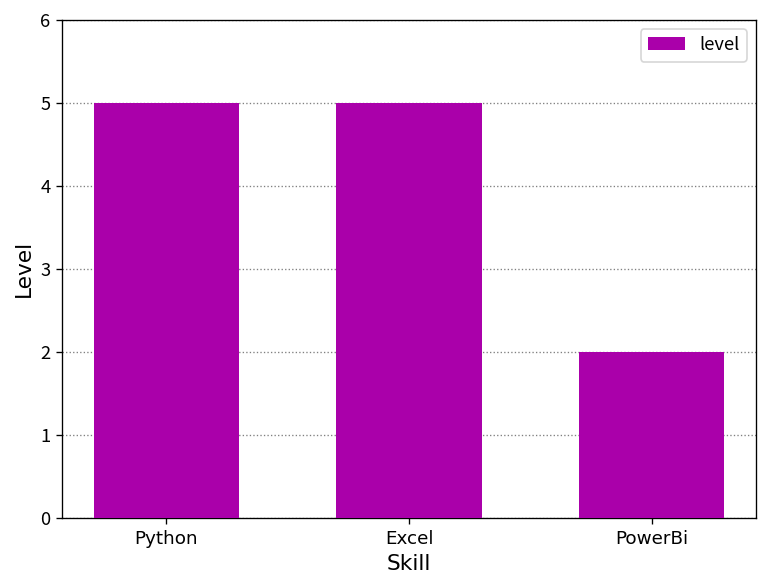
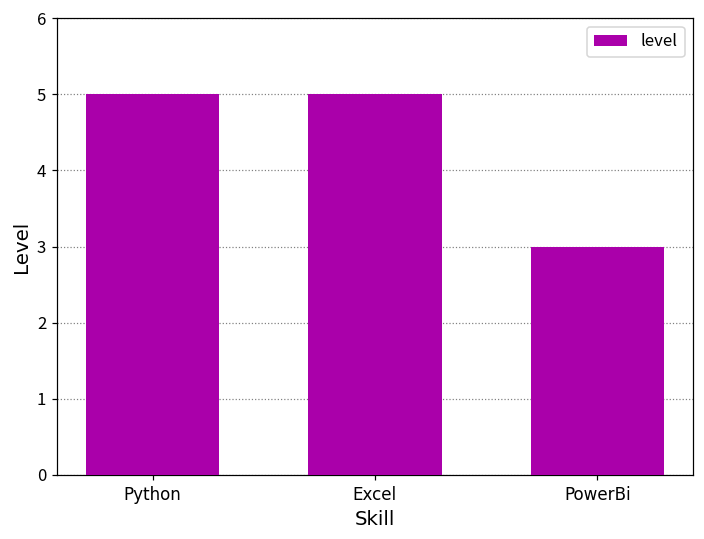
PowerBi: 2 -> 3
